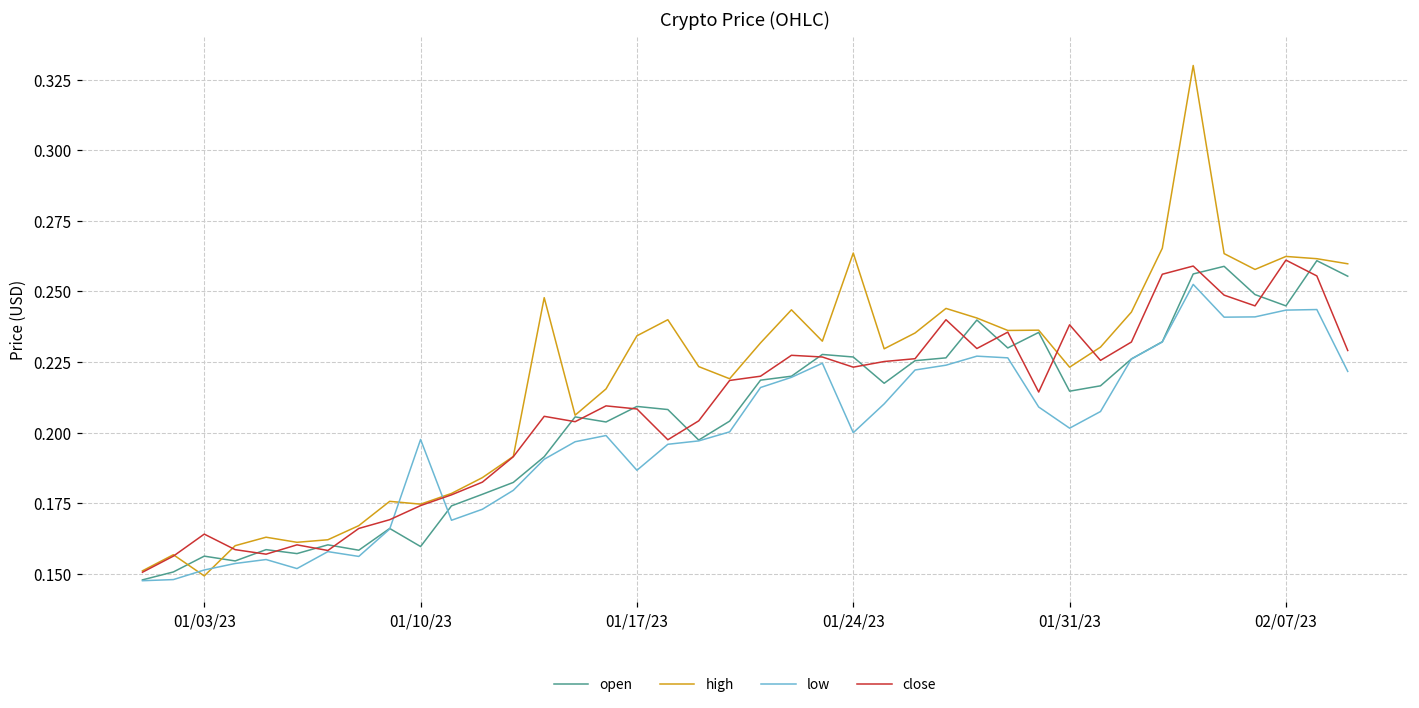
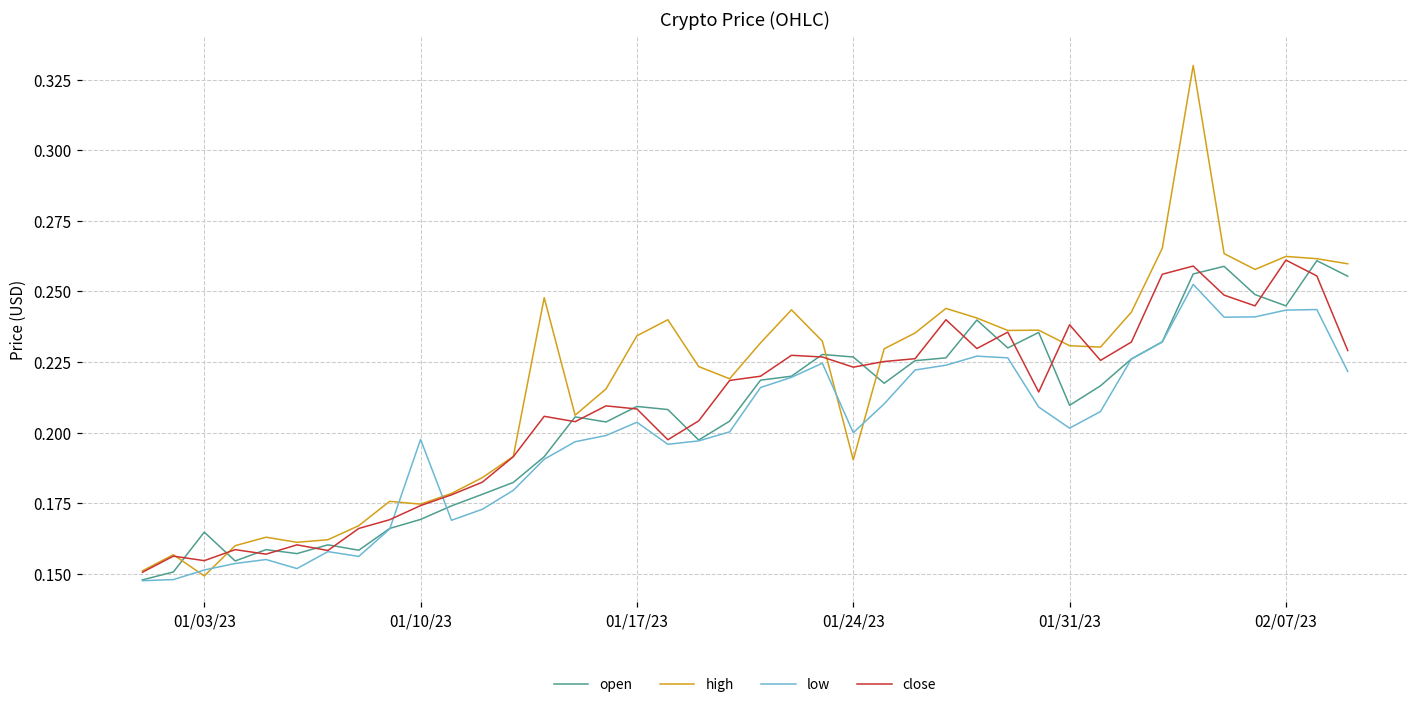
open, 01/03/23: 0.156 -> 0.165
close, 01/03/23: 0.164 -> 0.155
open, 01/10/23: 0.160 -> 0.169
low, 01/17/23: 0.187 -> 0.204
high, 01/24/23: 0.264 -> 0.190
open, 01/31/23: 0.215 -> 0.210
high, 01/31/23: 0.223 -> 0.231
